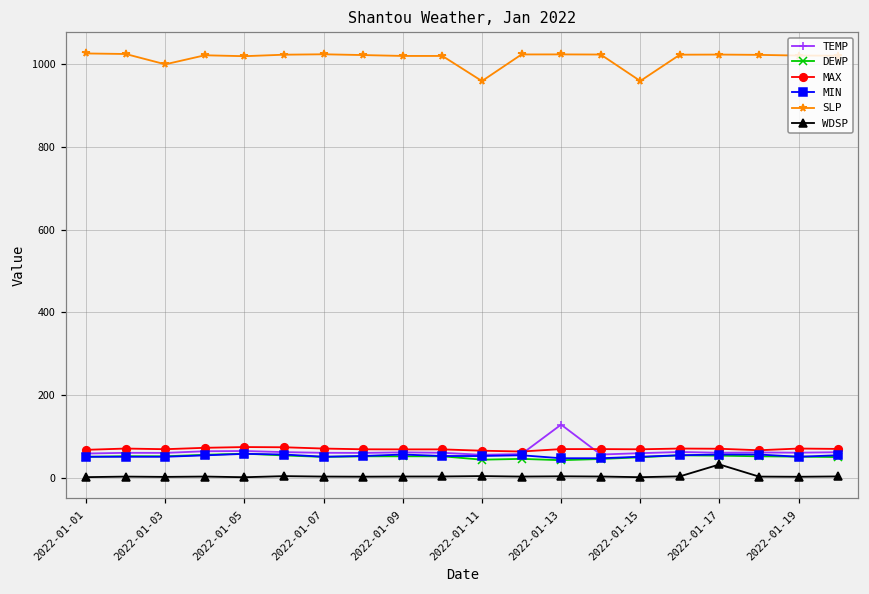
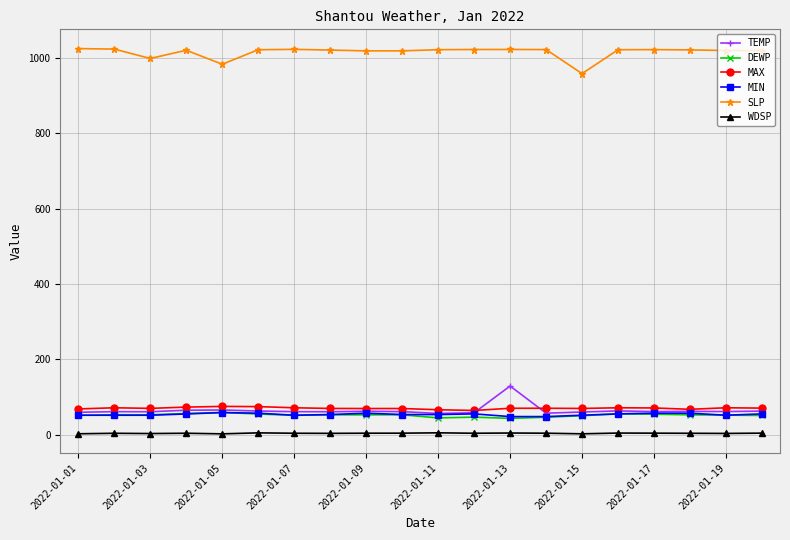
SLP, 2022-01-05: 1020 -> 980
SLP, 2022-01-11: 960 -> 1020
WDSP, 2022-01-17: 30 -> 0
